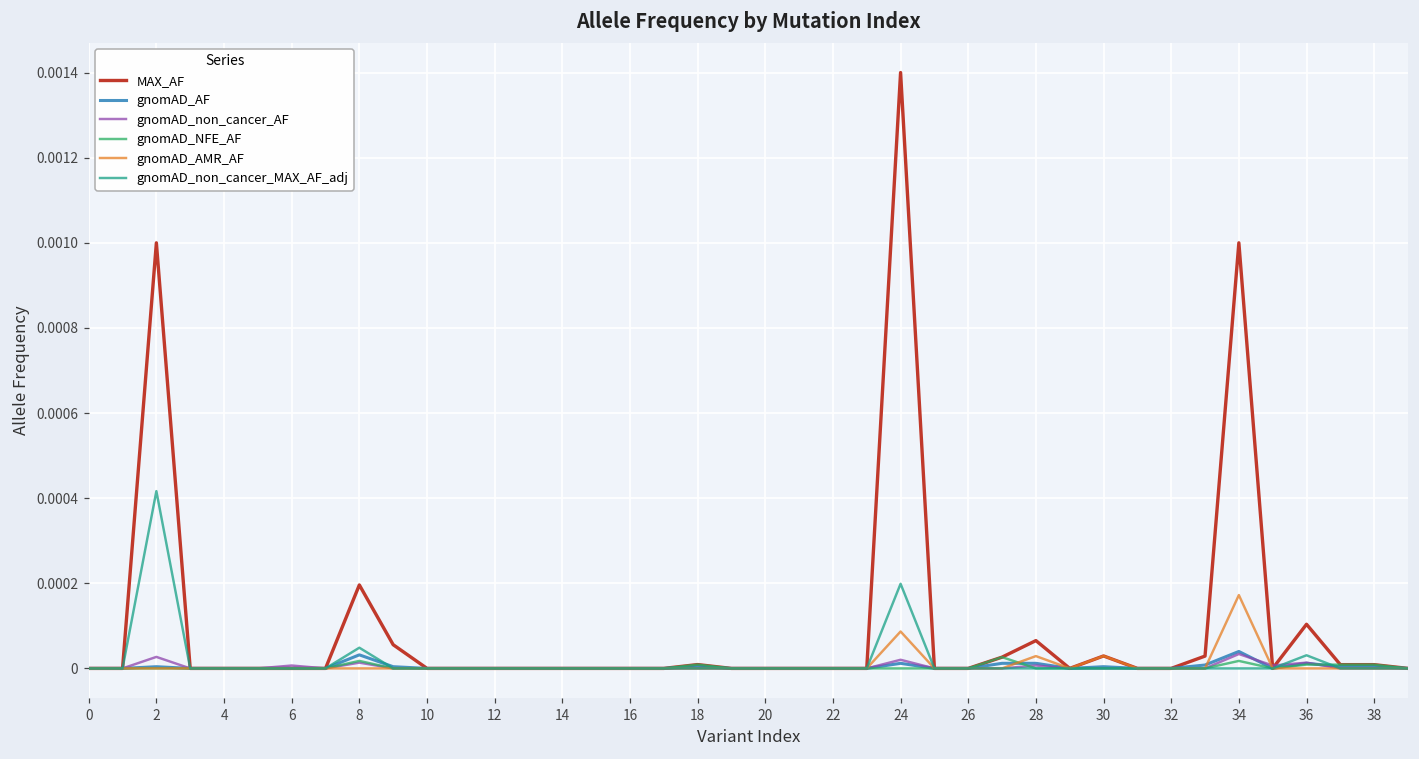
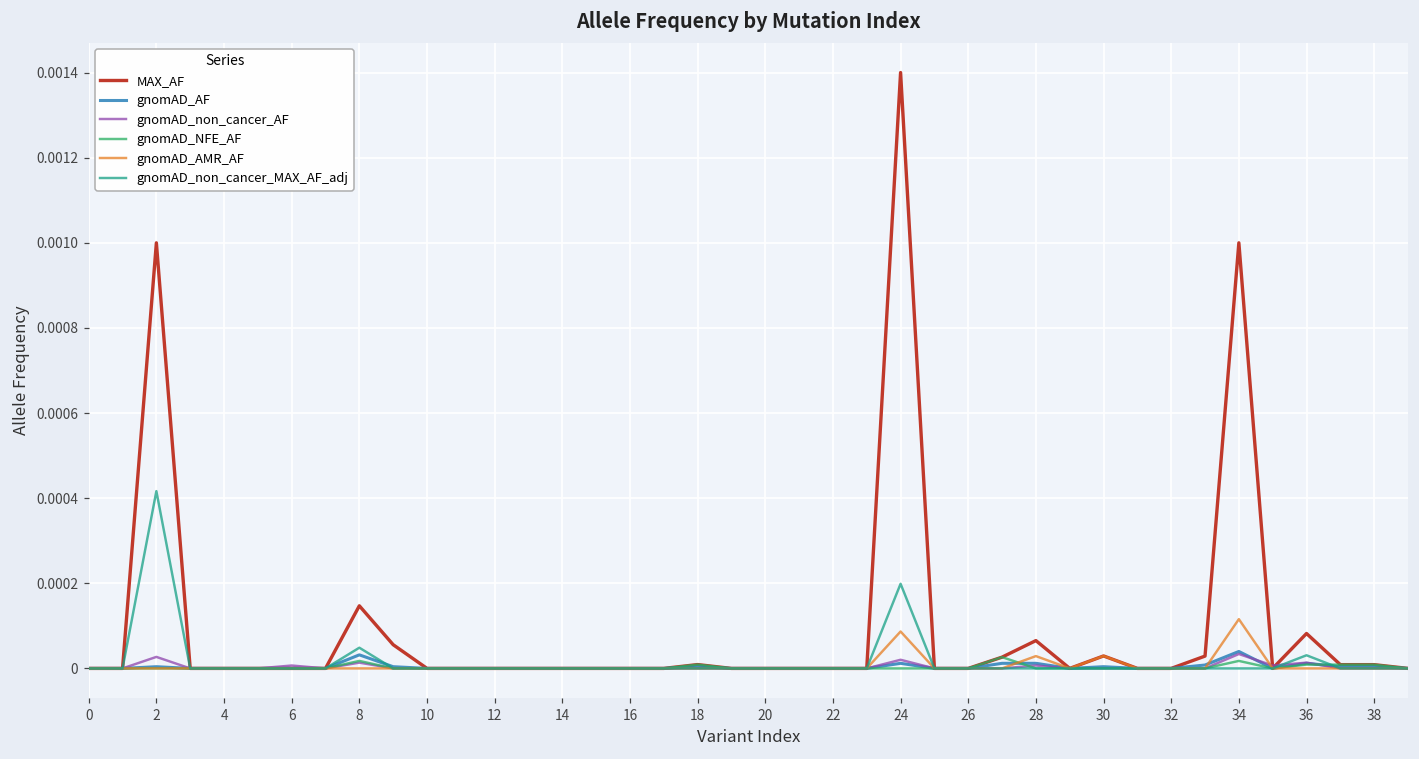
MAX_AF, 8: 0.00020 -> 0.00015
gnomAD_AMR_AF, 34: 0.00017 -> 0.00012
MAX_AF, 36: 0.00010 -> 0.00008
